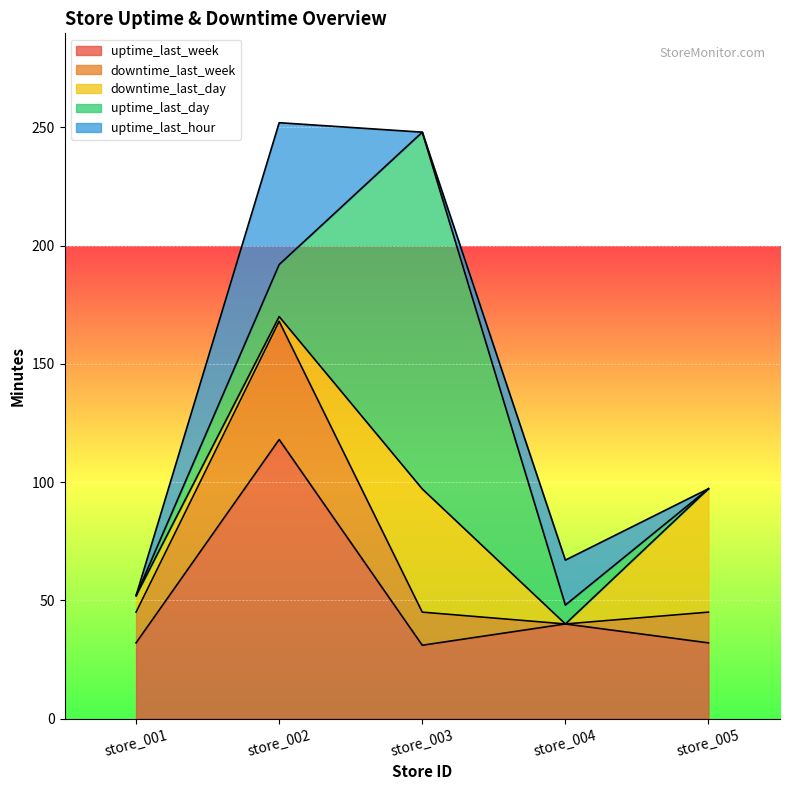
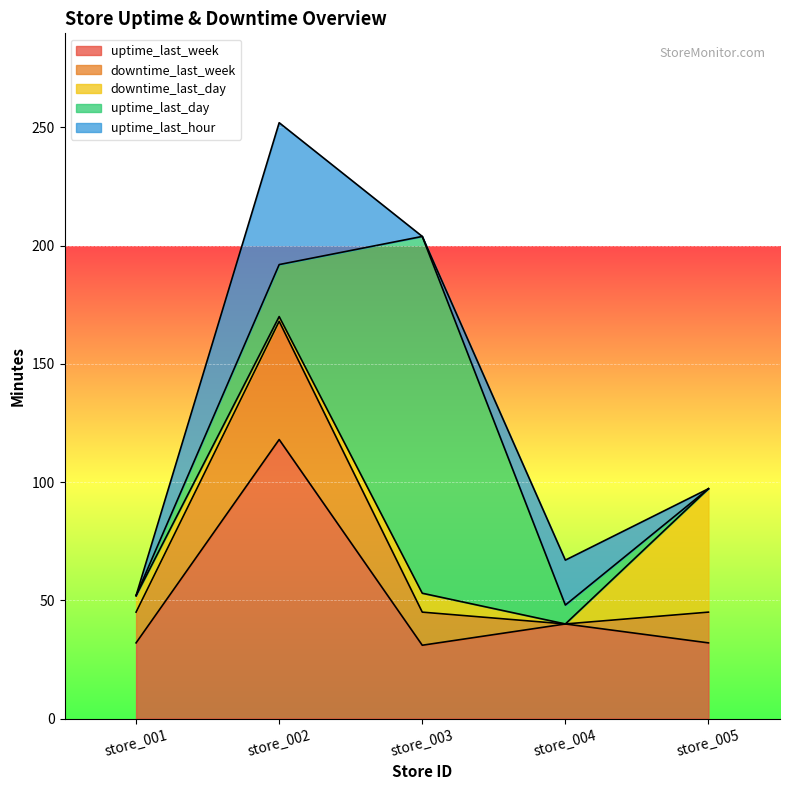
downtime_last_day, store_003: 52 -> 8
